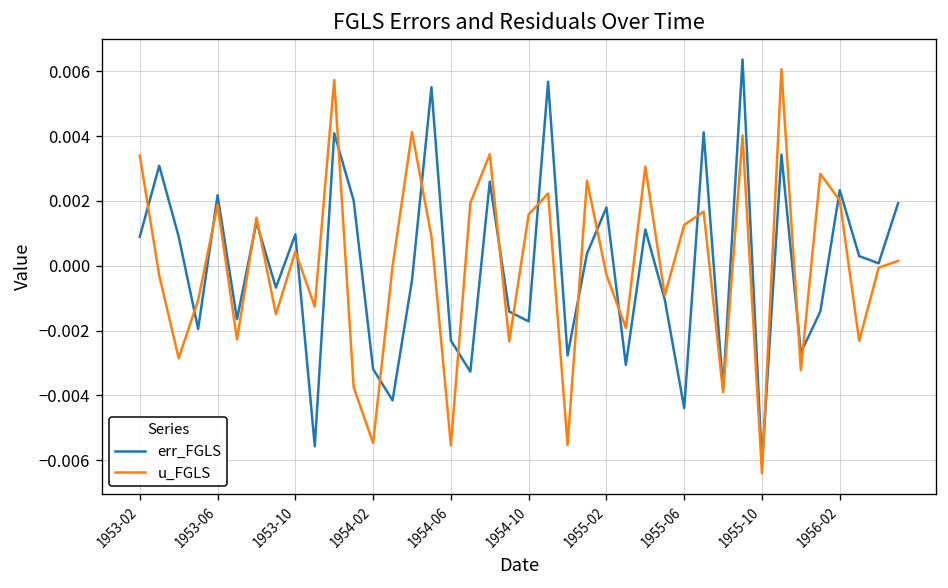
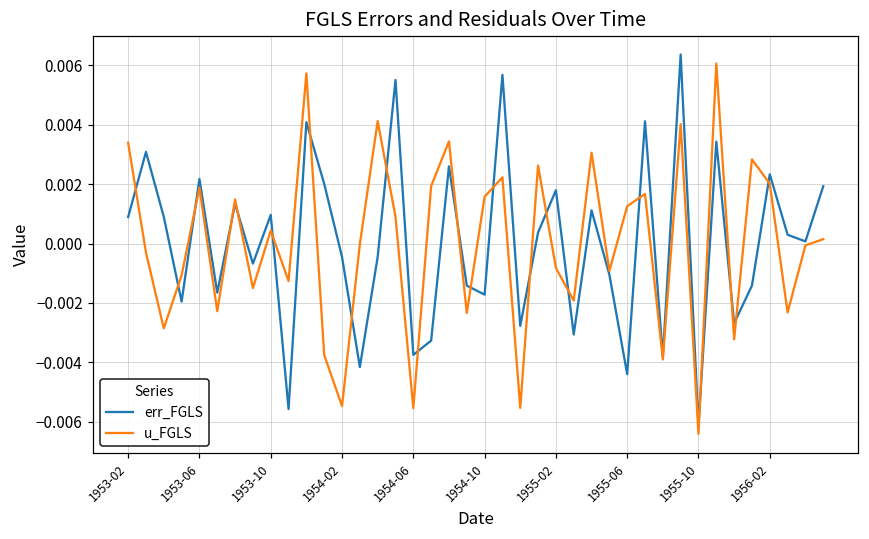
err_FGLS, 1954-02: -0.0032 -> -0.0005
err_FGLS, 1954-06: -0.0023 -> -0.0037
u_FGLS, 1955-02: -0.0003 -> -0.0008
